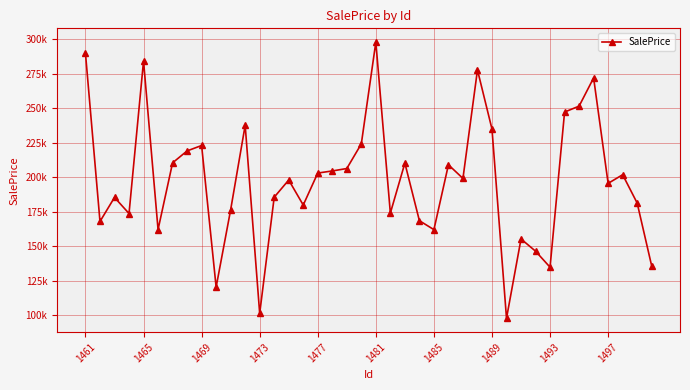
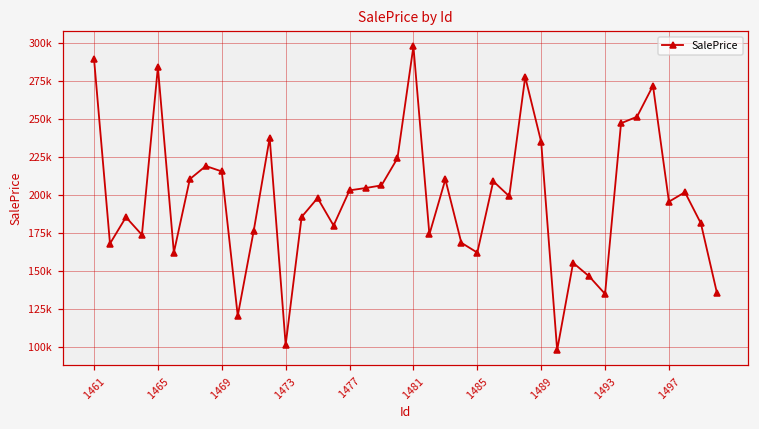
1469: 223000 -> 216000
